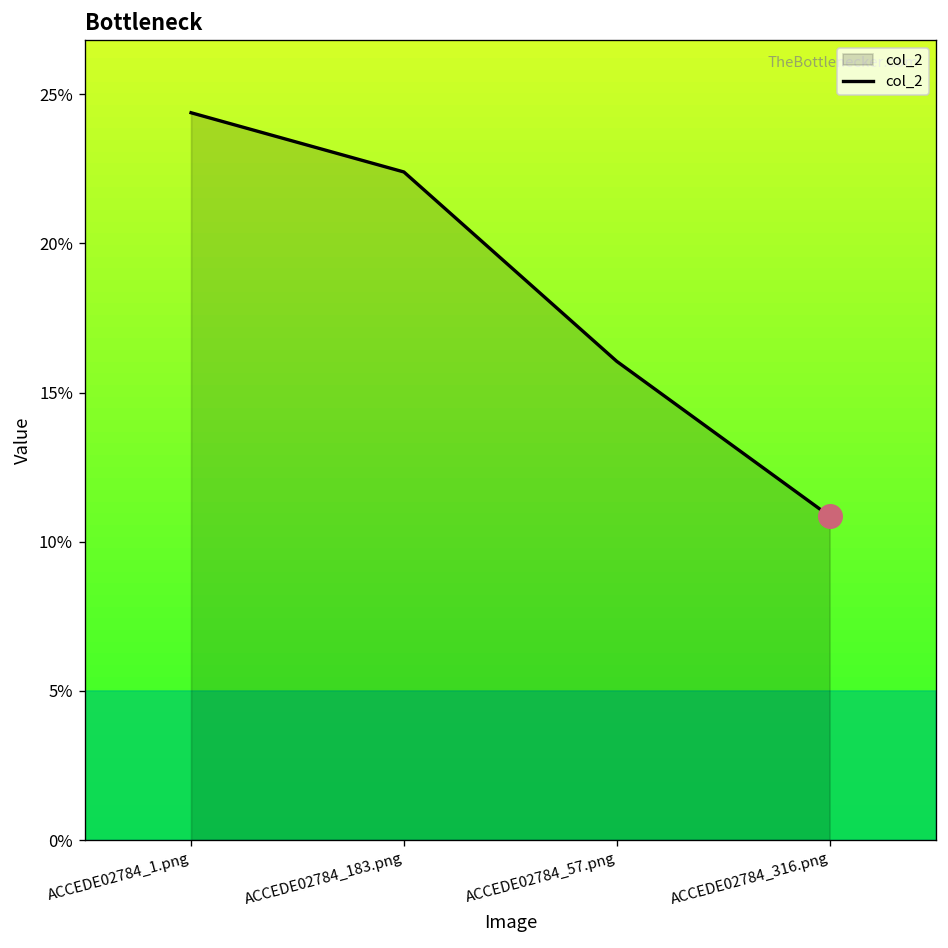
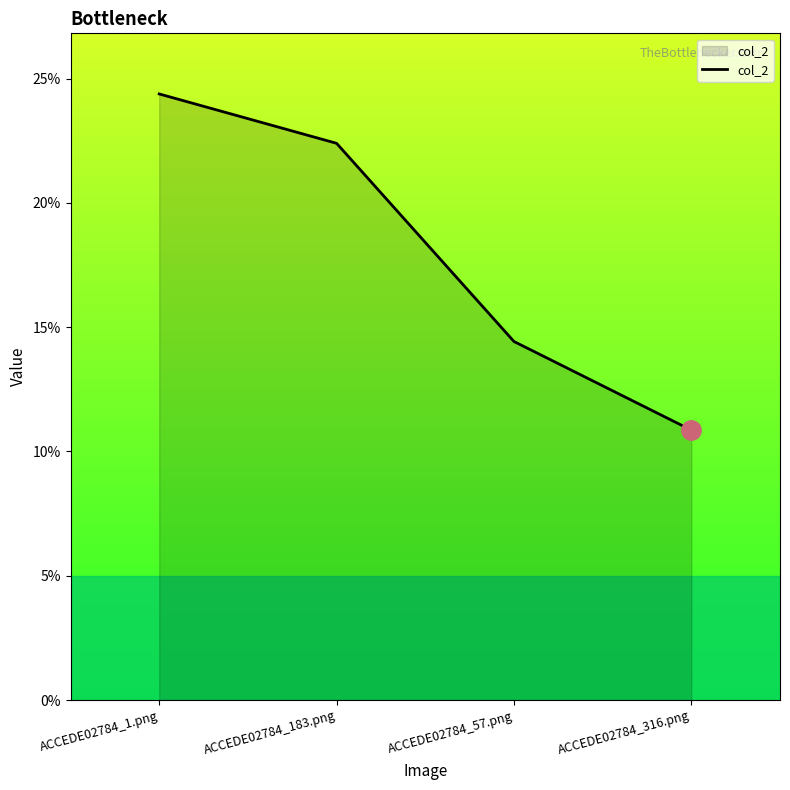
col_2, ACCEDE02784_57.png: 16.0% -> 14.4%
